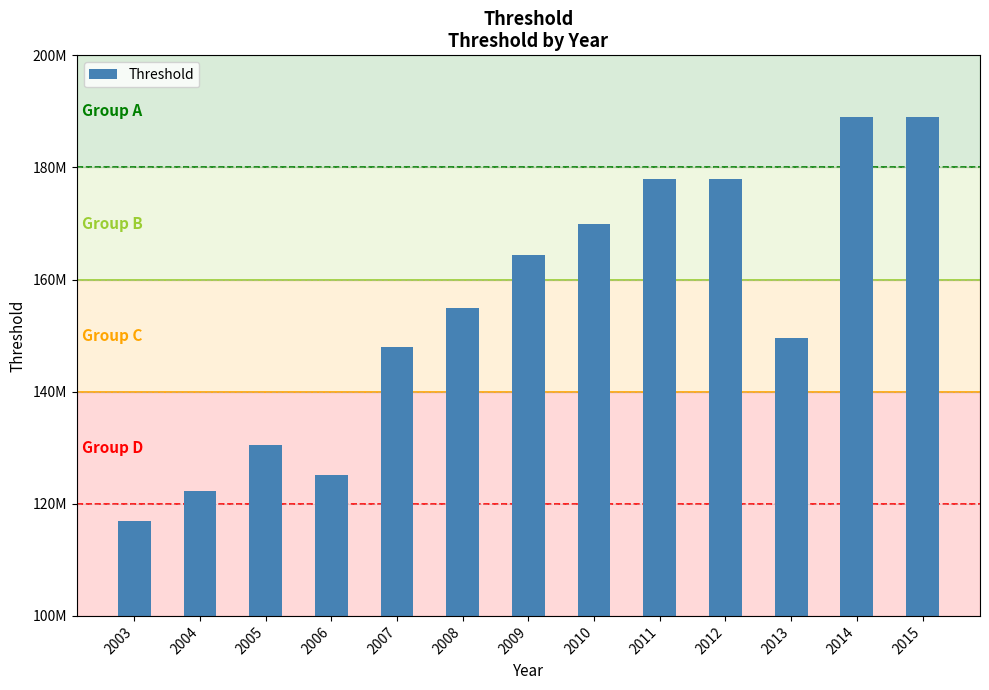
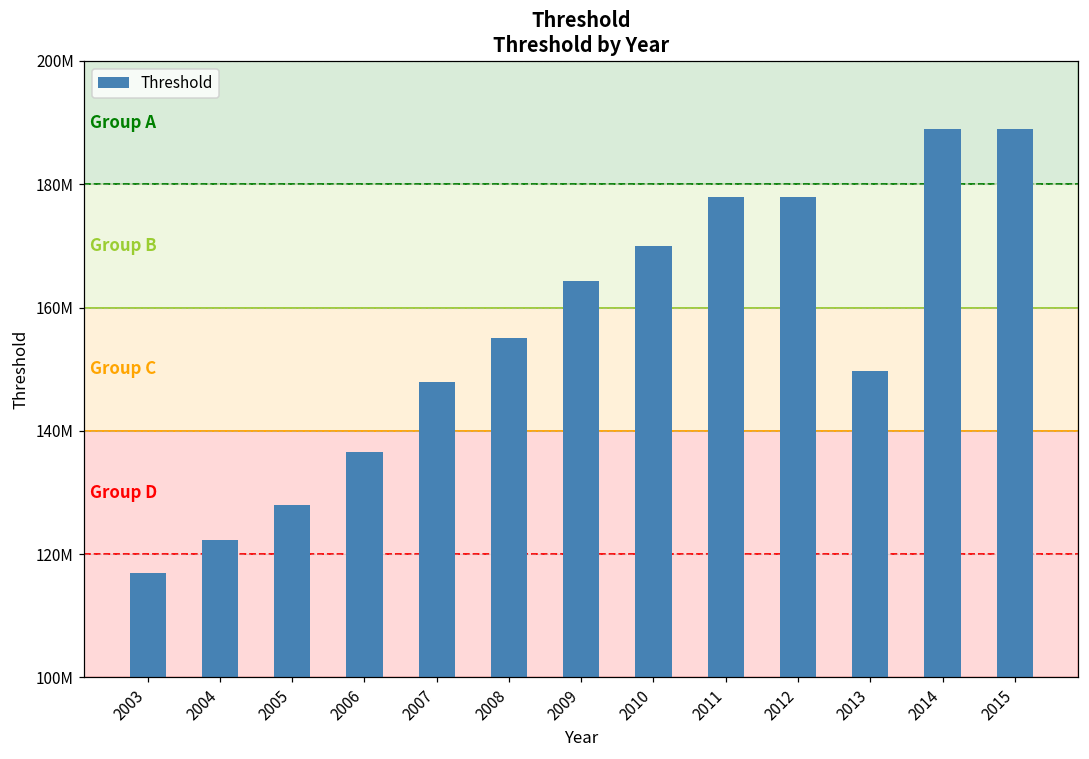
2005: 130000000 -> 128000000
2006: 125000000 -> 137000000
